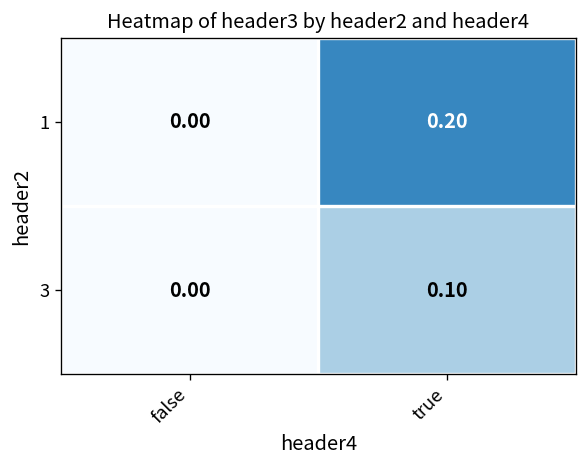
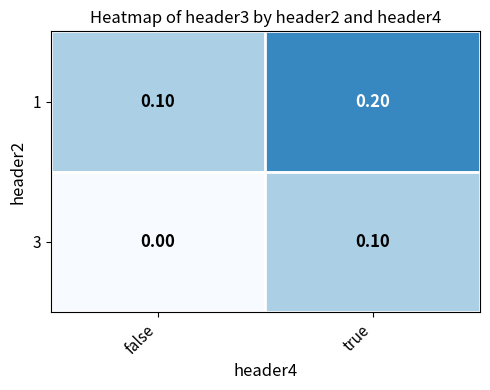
1, false: 0.00 -> 0.10
